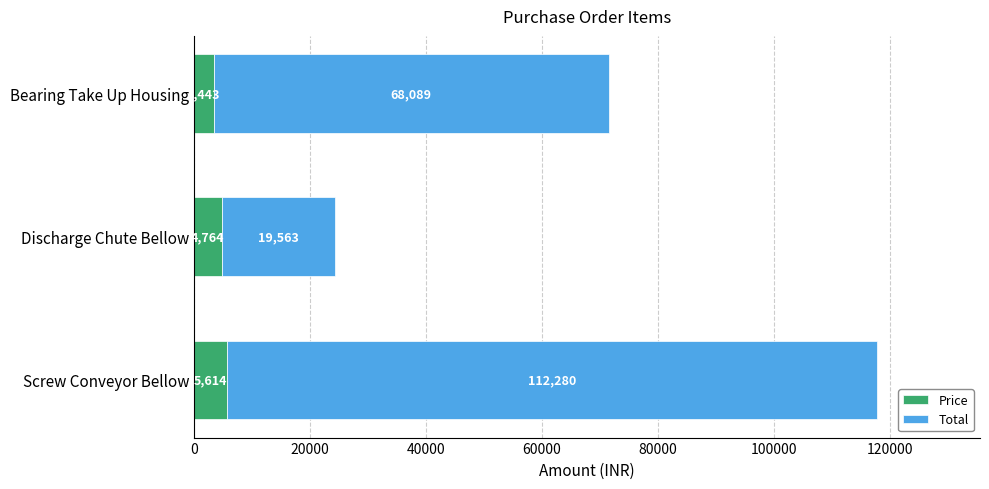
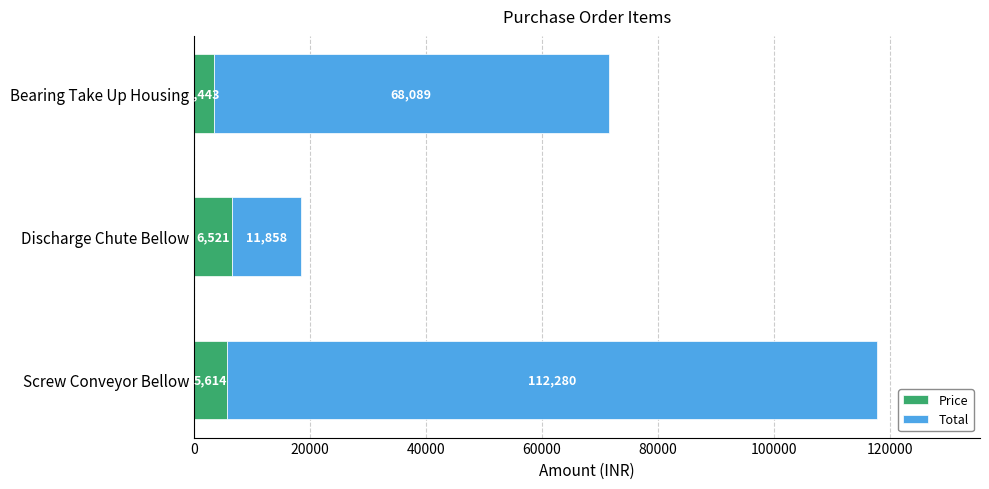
Price, Discharge Chute Bellow: 4,764 -> 6,521
Total, Discharge Chute Bellow: 19,563 -> 11,858
